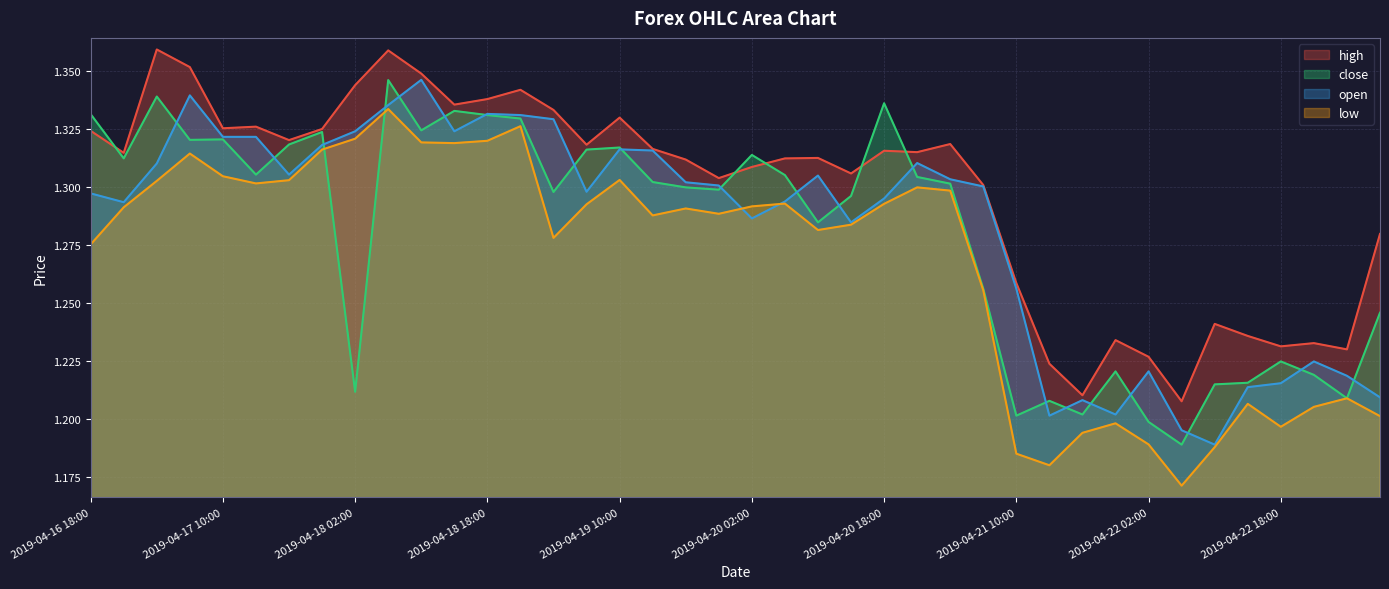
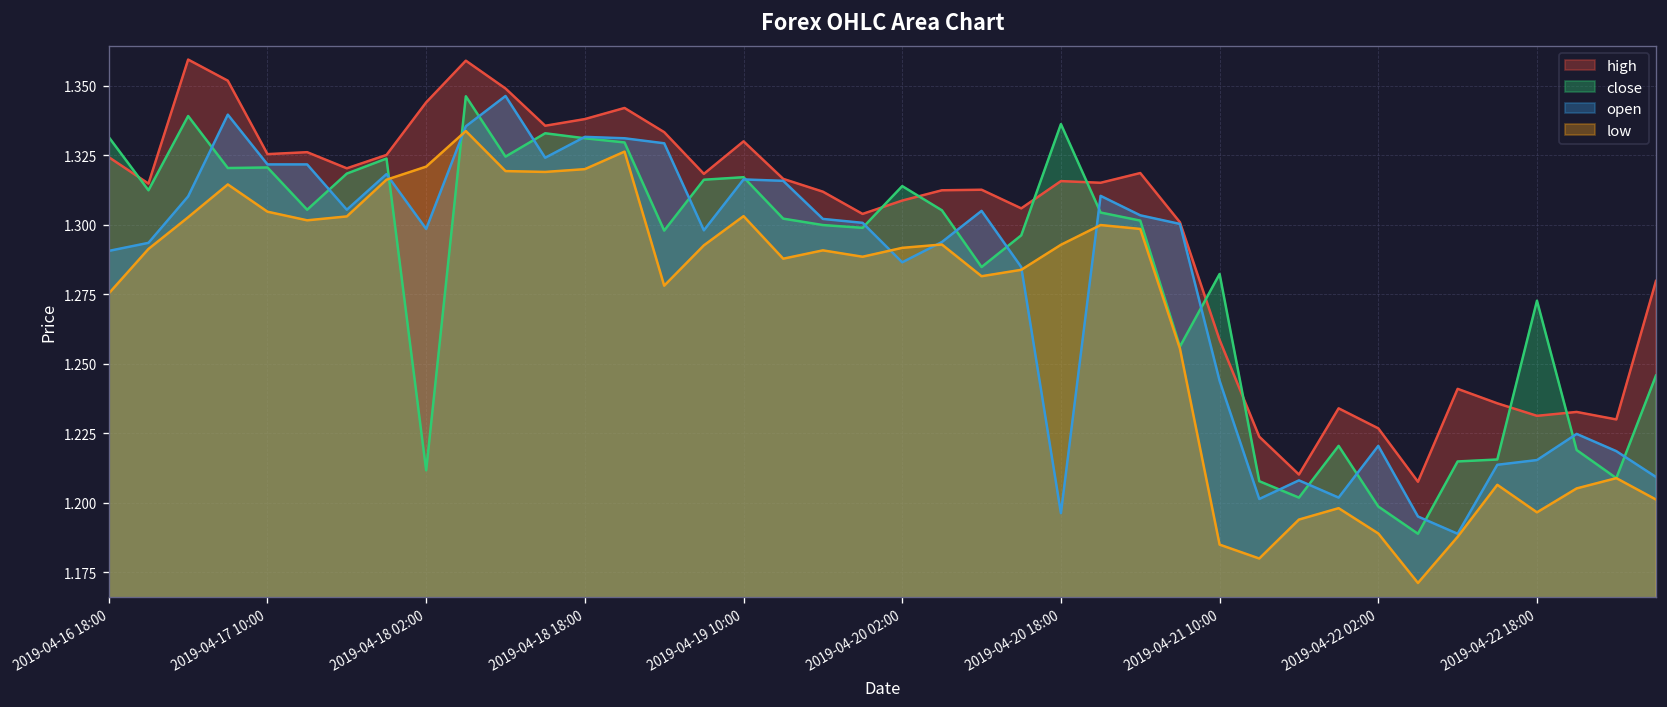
open, 2019-04-16 18:00: 1.297 -> 1.291
open, 2019-04-18 02:00: 1.324 -> 1.299
open, 2019-04-20 18:00: 1.295 -> 1.196
close, 2019-04-21 10:00: 1.201 -> 1.282
open, 2019-04-21 10:00: 1.256 -> 1.244
close, 2019-04-22 18:00: 1.225 -> 1.273
